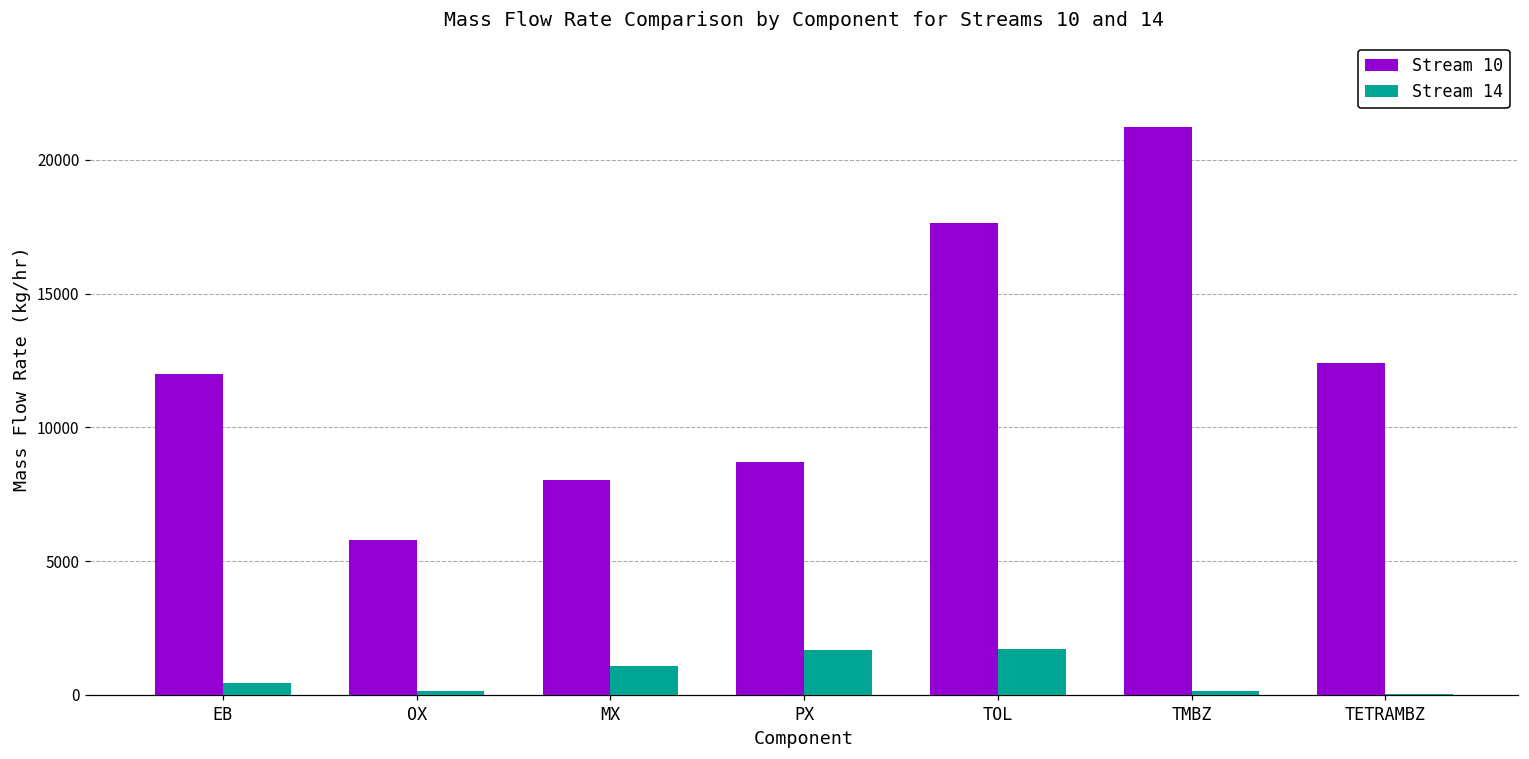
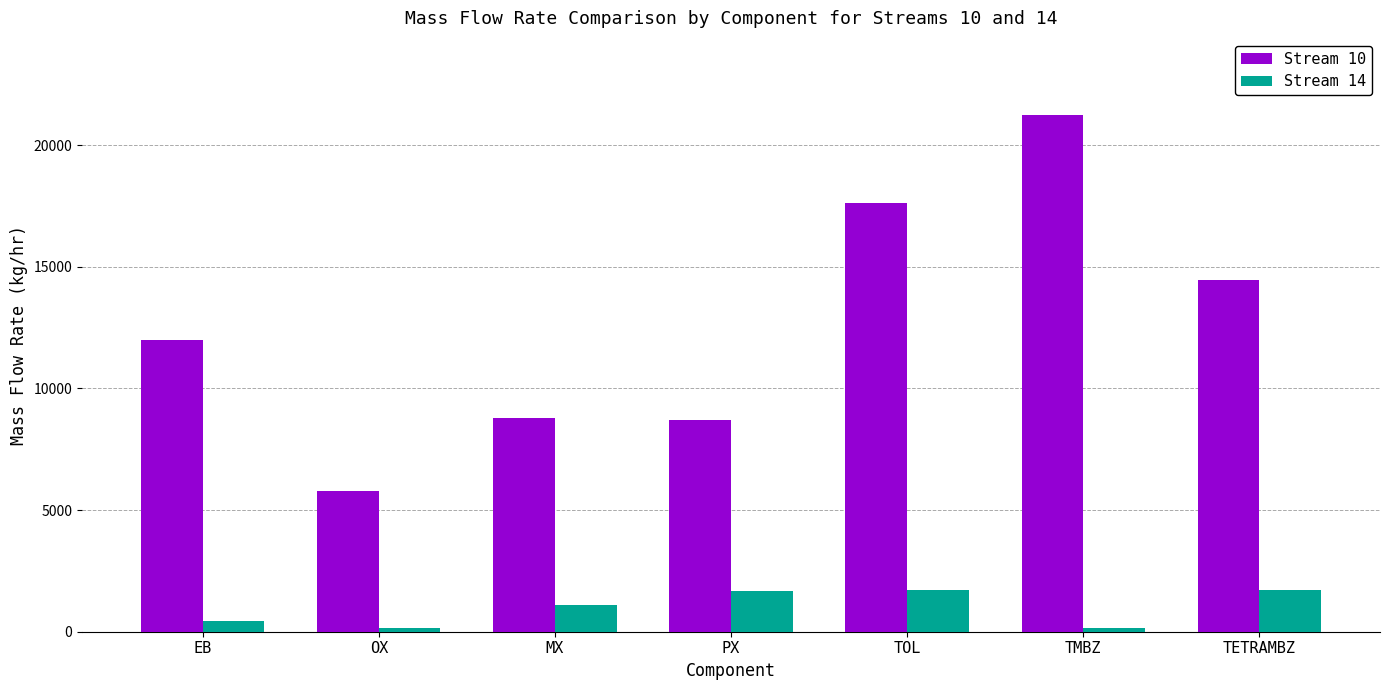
Stream 10, MX: 8000 -> 8800
Stream 10, TETRAMBZ: 12400 -> 14500
Stream 14, TETRAMBZ: 0 -> 1700
